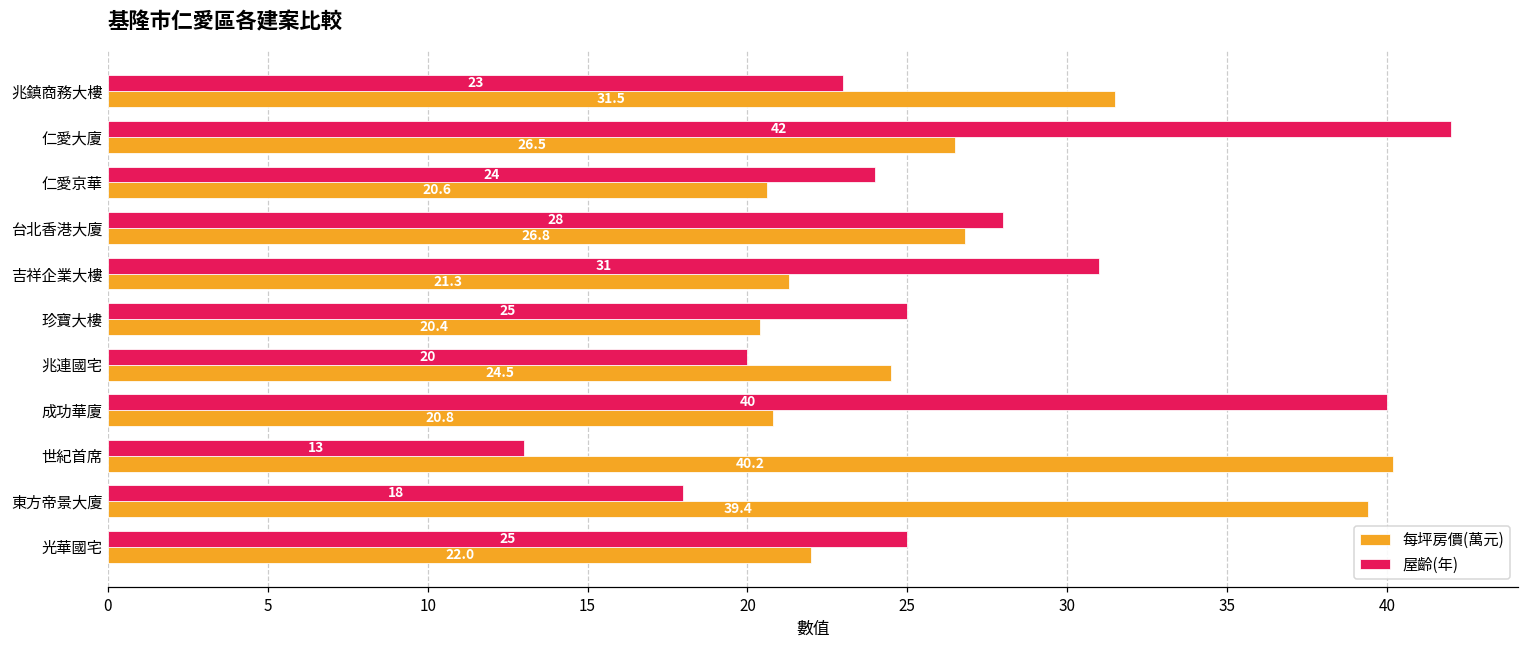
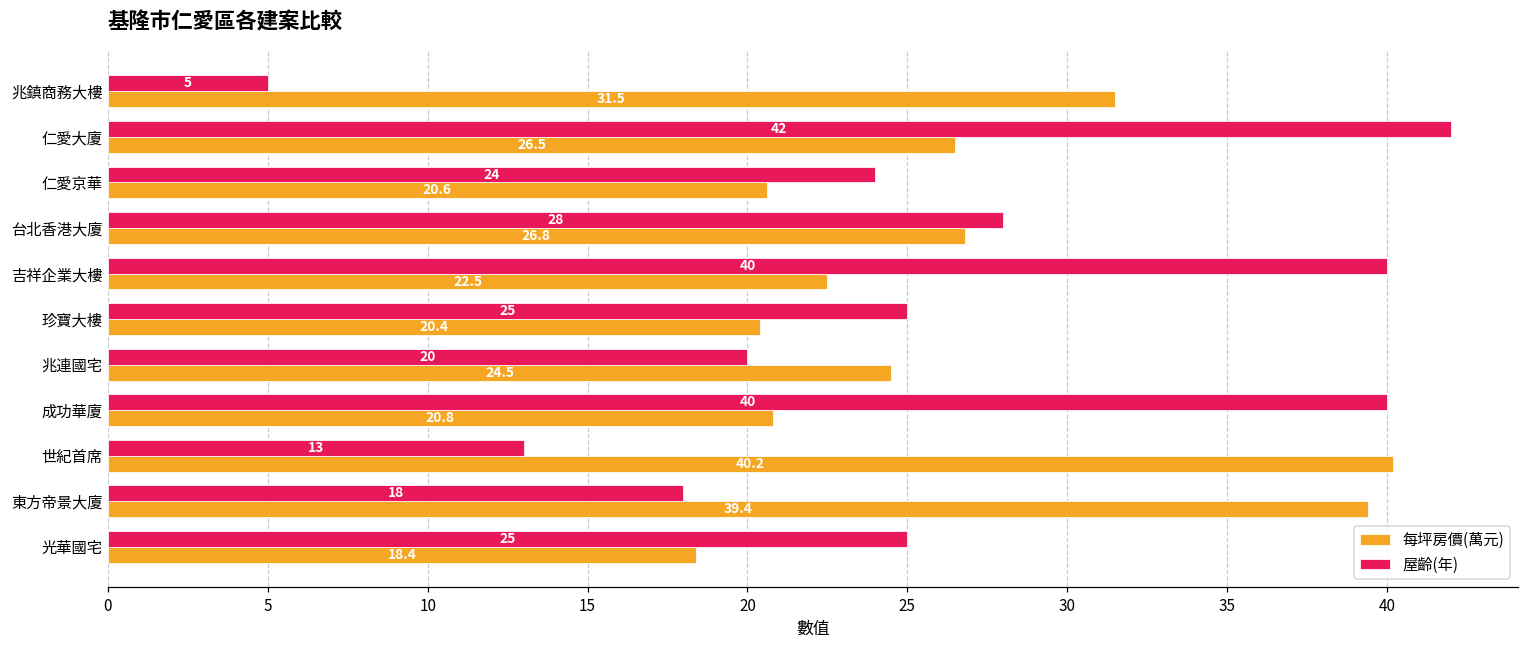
屋齡(年), 兆鎮商務大樓: 23 -> 5
屋齡(年), 吉祥企業大樓: 31 -> 40
每坪房價(萬元), 吉祥企業大樓: 21.3 -> 22.5
每坪房價(萬元), 光華國宅: 22.0 -> 18.4
